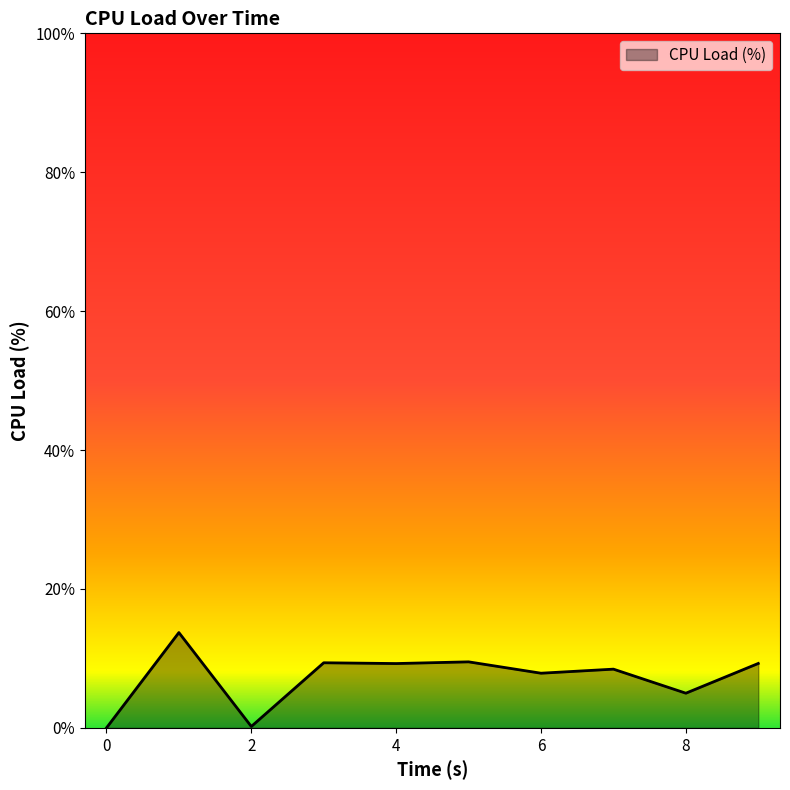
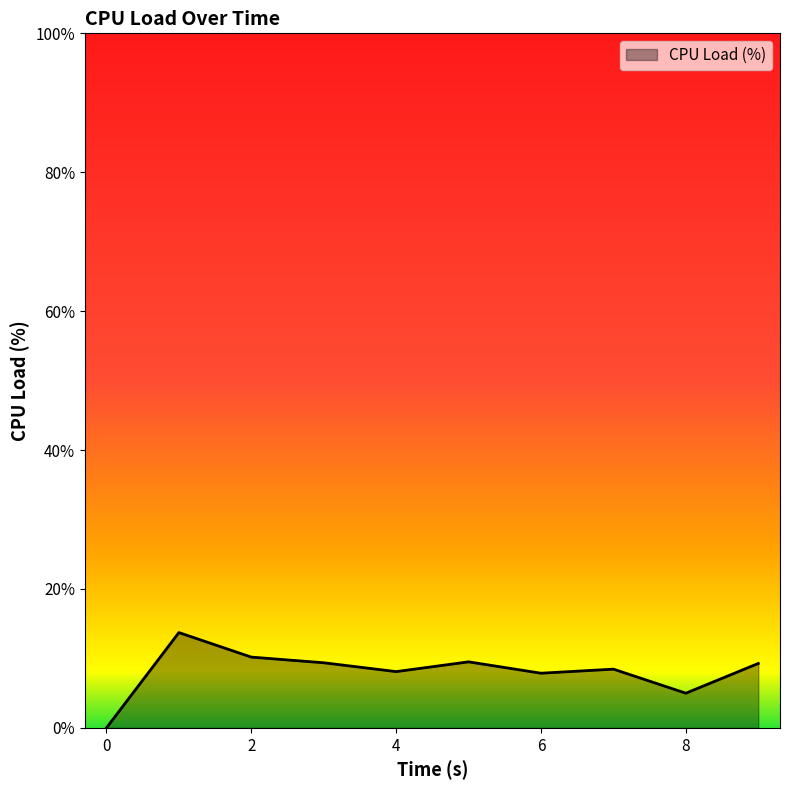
2: 0% -> 10%
4: 9% -> 8%
